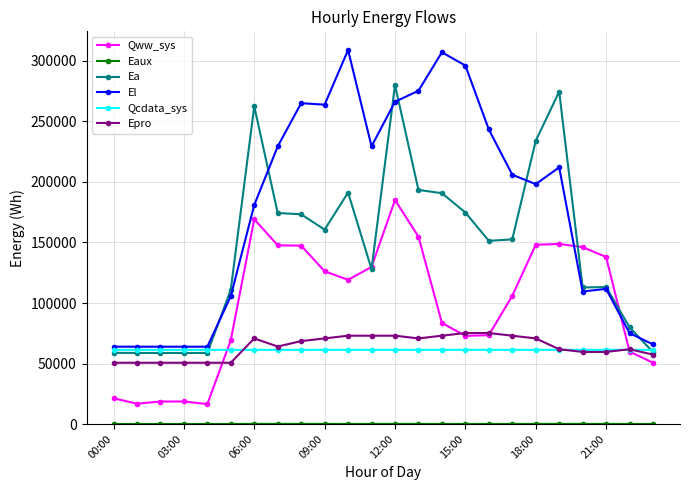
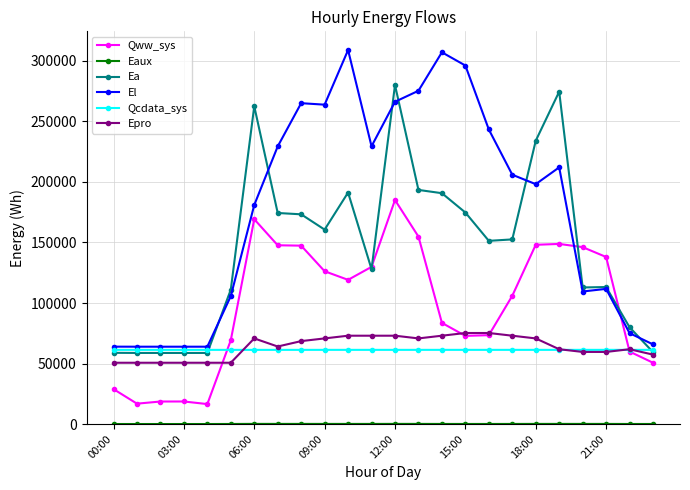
Qww_sys, 00:00: 21000 -> 29000
